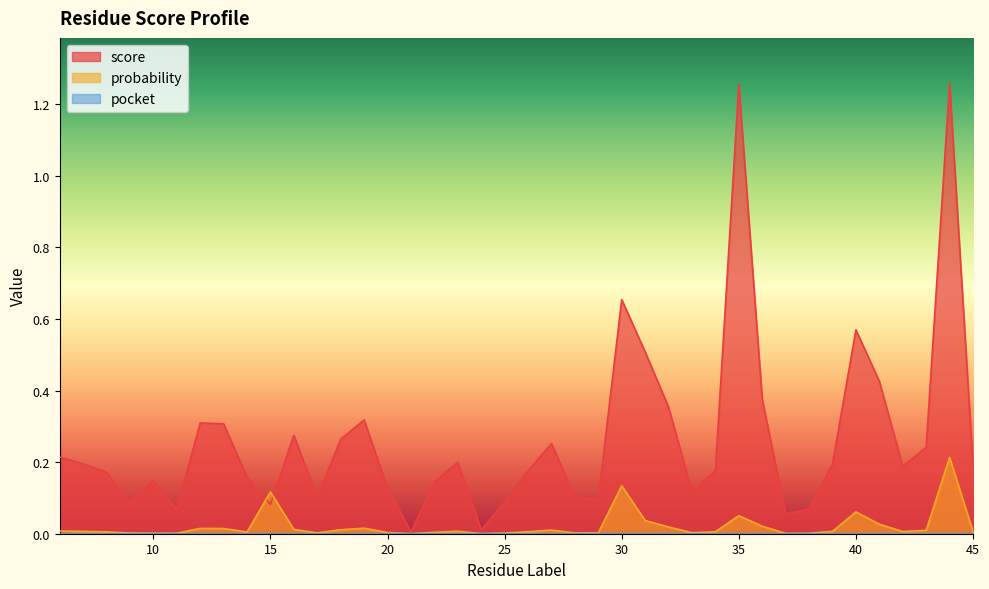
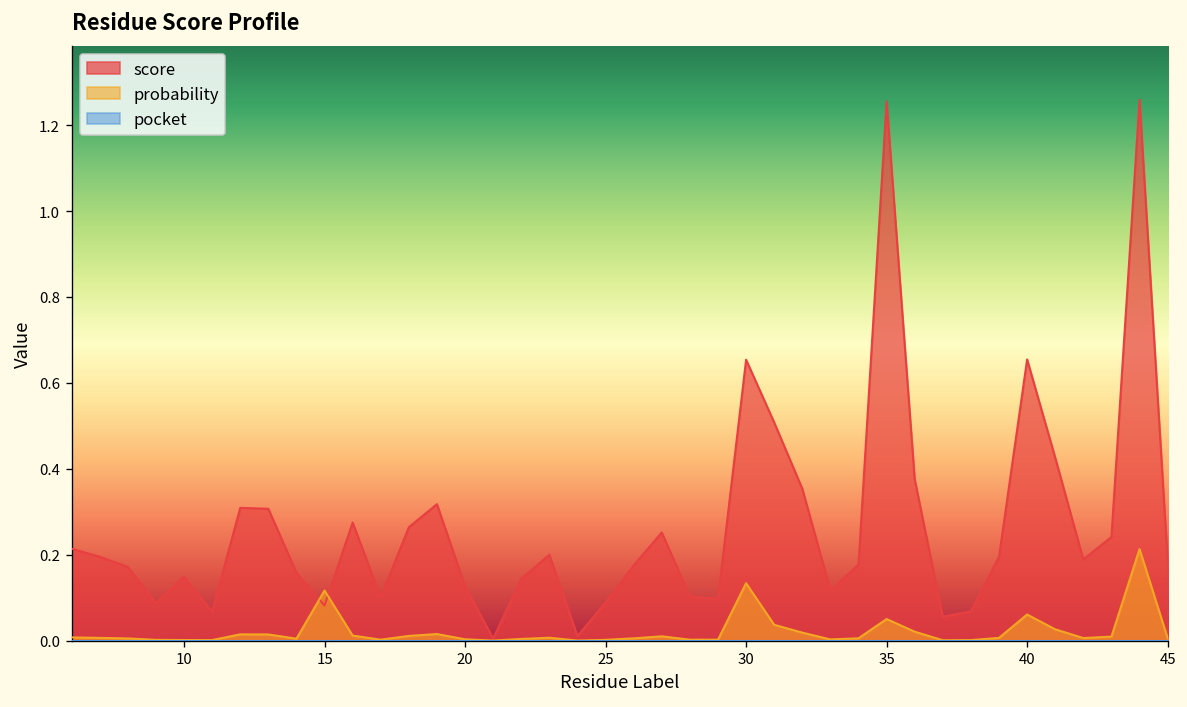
score, 40: 0.57 -> 0.65
